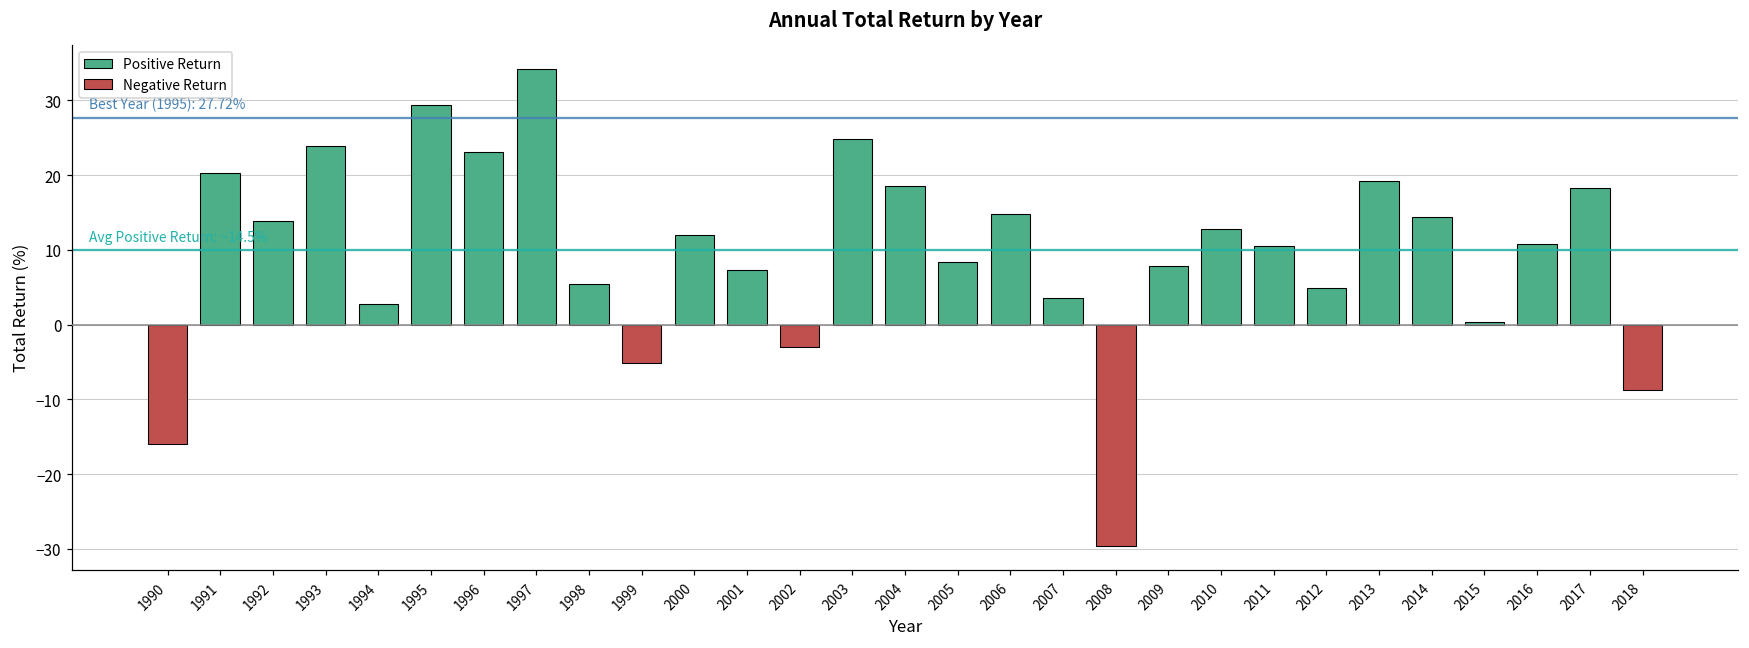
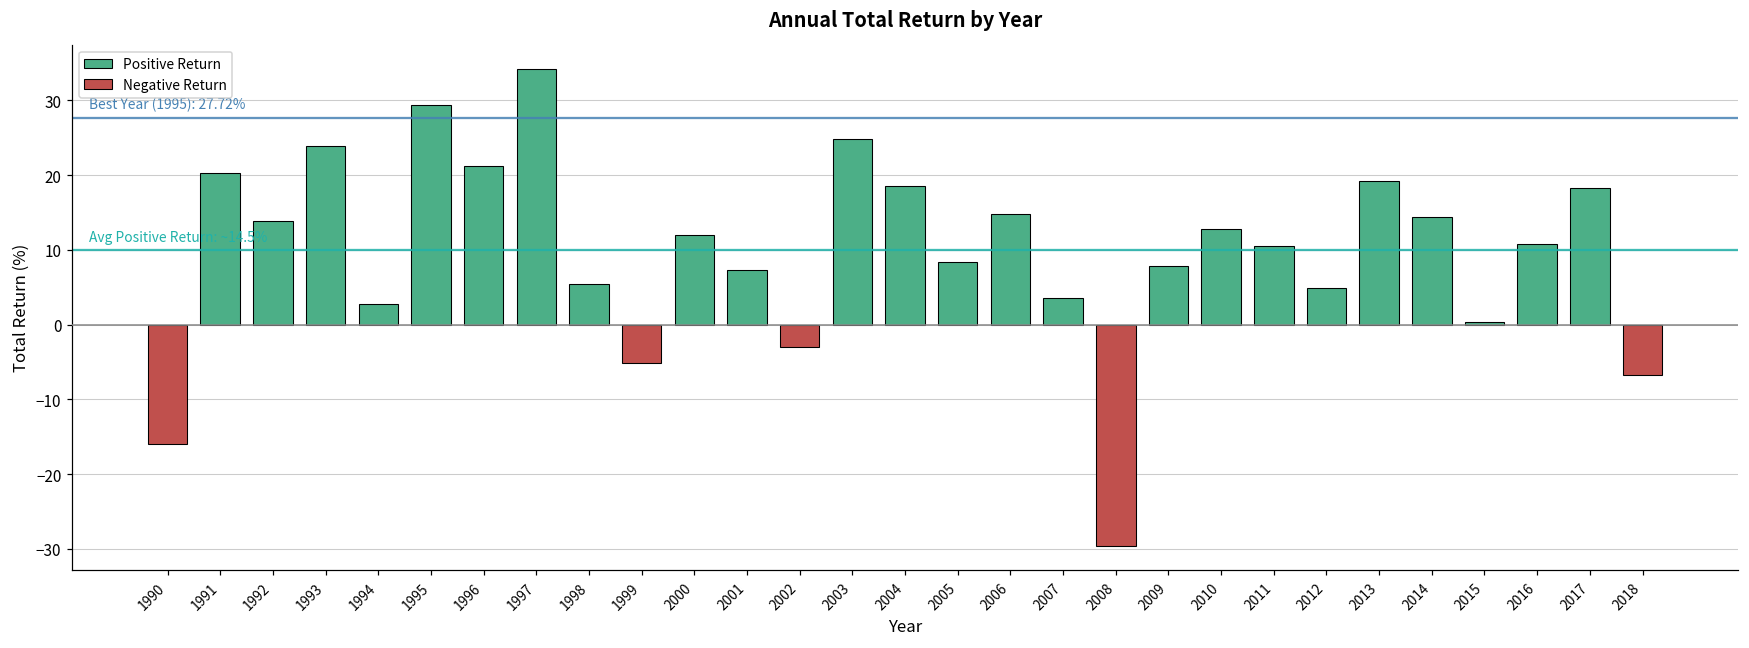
1996: 23 -> 21
2018: -9 -> -7
